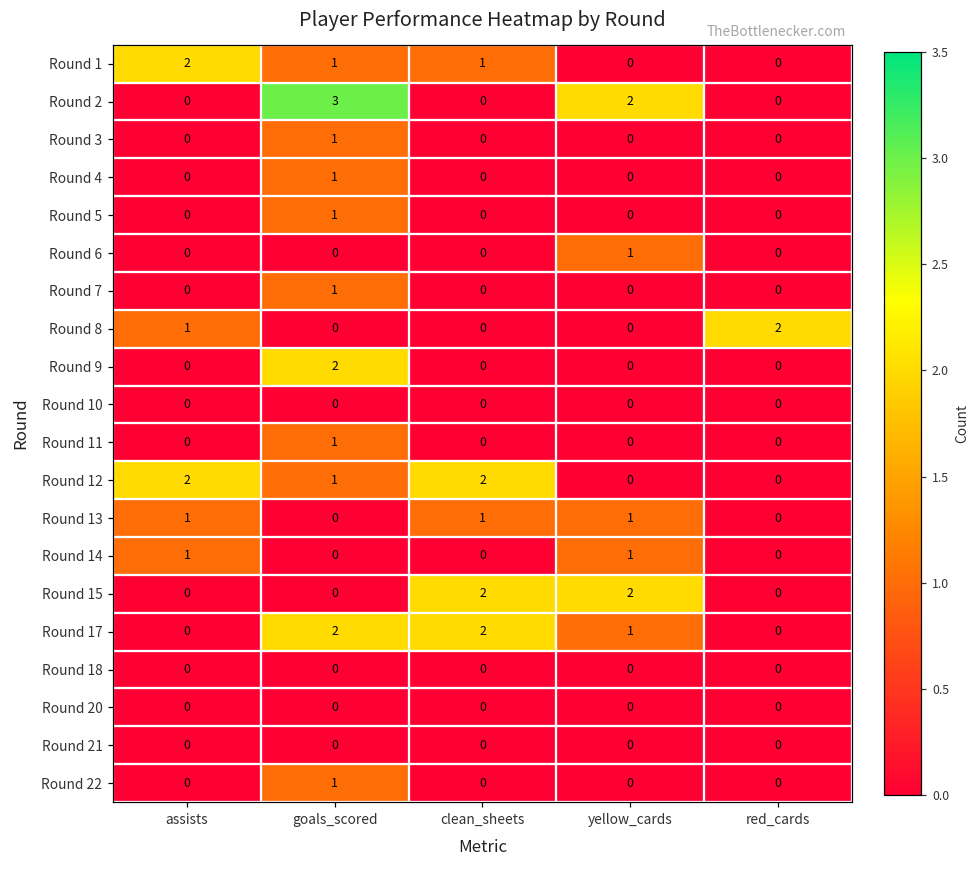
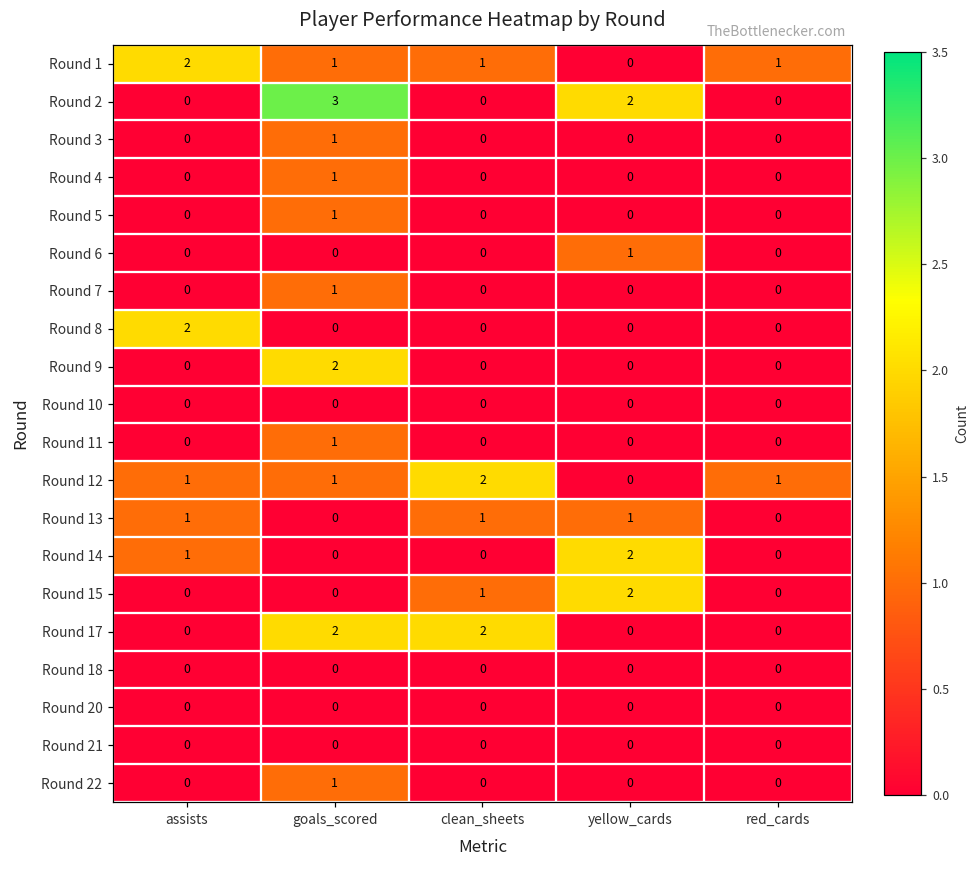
Round 1, red_cards: 0 -> 1
Round 8, assists: 1 -> 2
Round 8, red_cards: 2 -> 0
Round 12, assists: 2 -> 1
Round 12, red_cards: 0 -> 1
Round 14, yellow_cards: 1 -> 2
Round 15, clean_sheets: 2 -> 1
Round 17, yellow_cards: 1 -> 0
